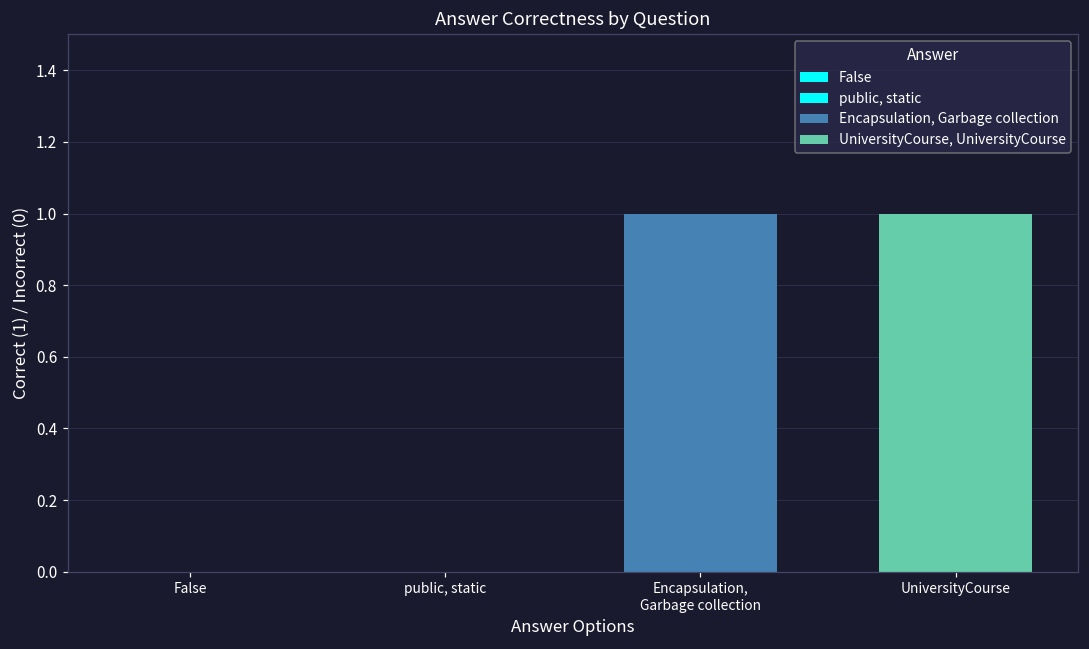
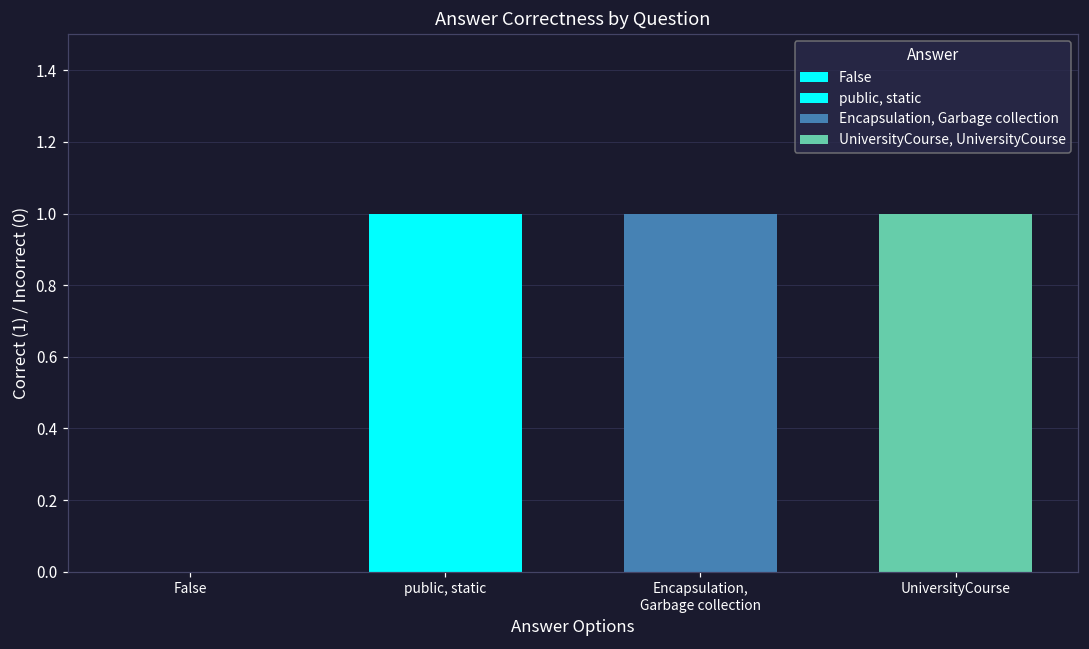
public, static: 0 -> 1
